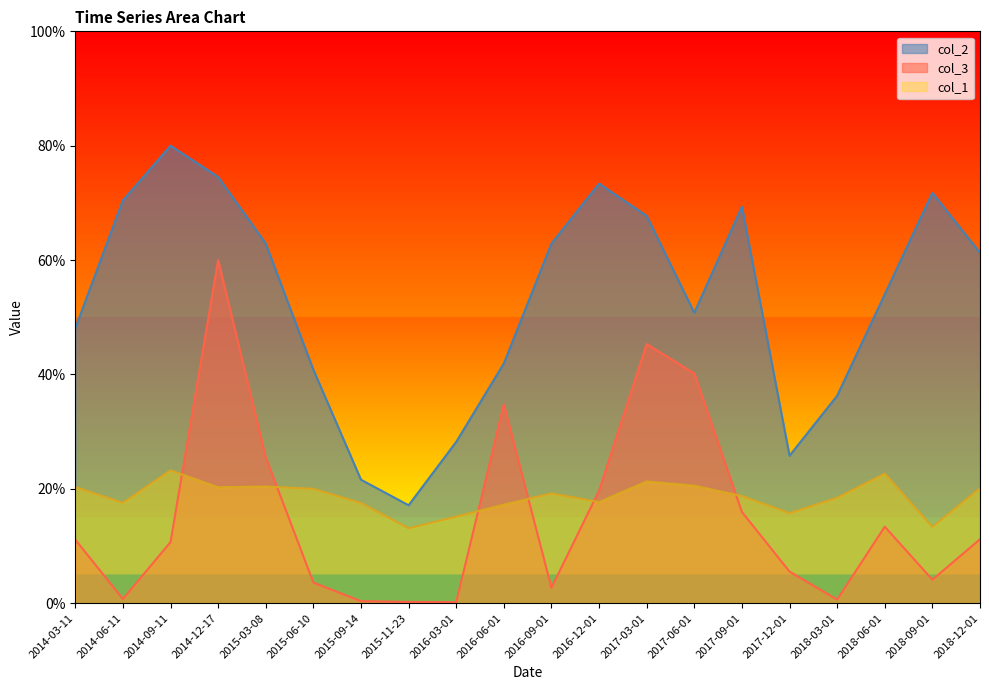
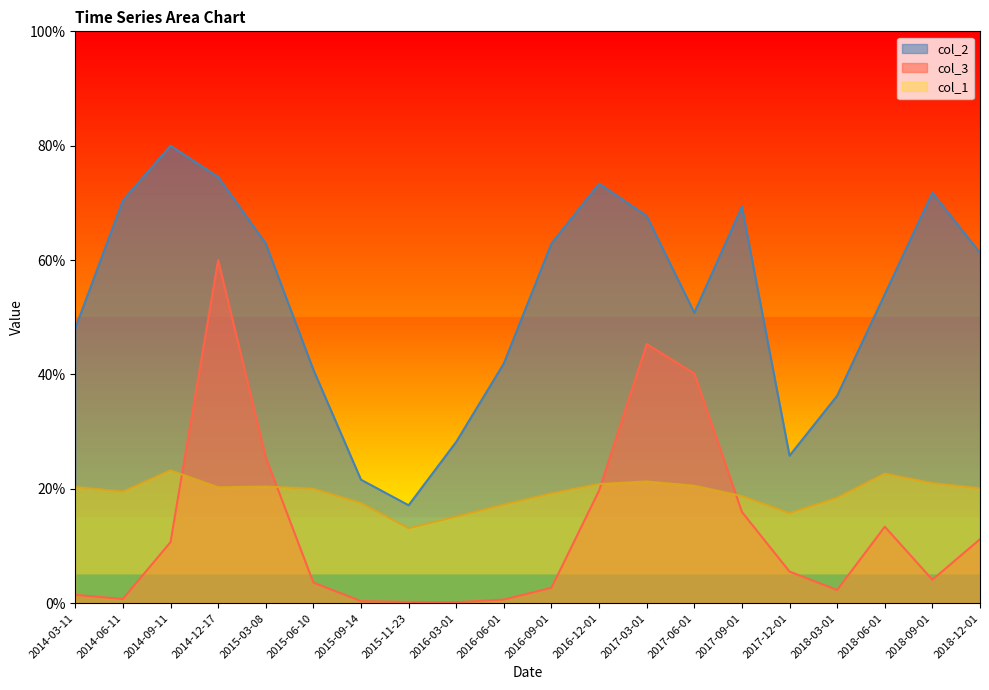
col_3, 2014-03-11: 11% -> 1%
col_1, 2014-06-11: 18% -> 20%
col_3, 2016-06-01: 35% -> 1%
col_1, 2016-12-01: 18% -> 21%
col_3, 2018-03-01: 1% -> 2%
col_1, 2018-09-01: 13% -> 21%
